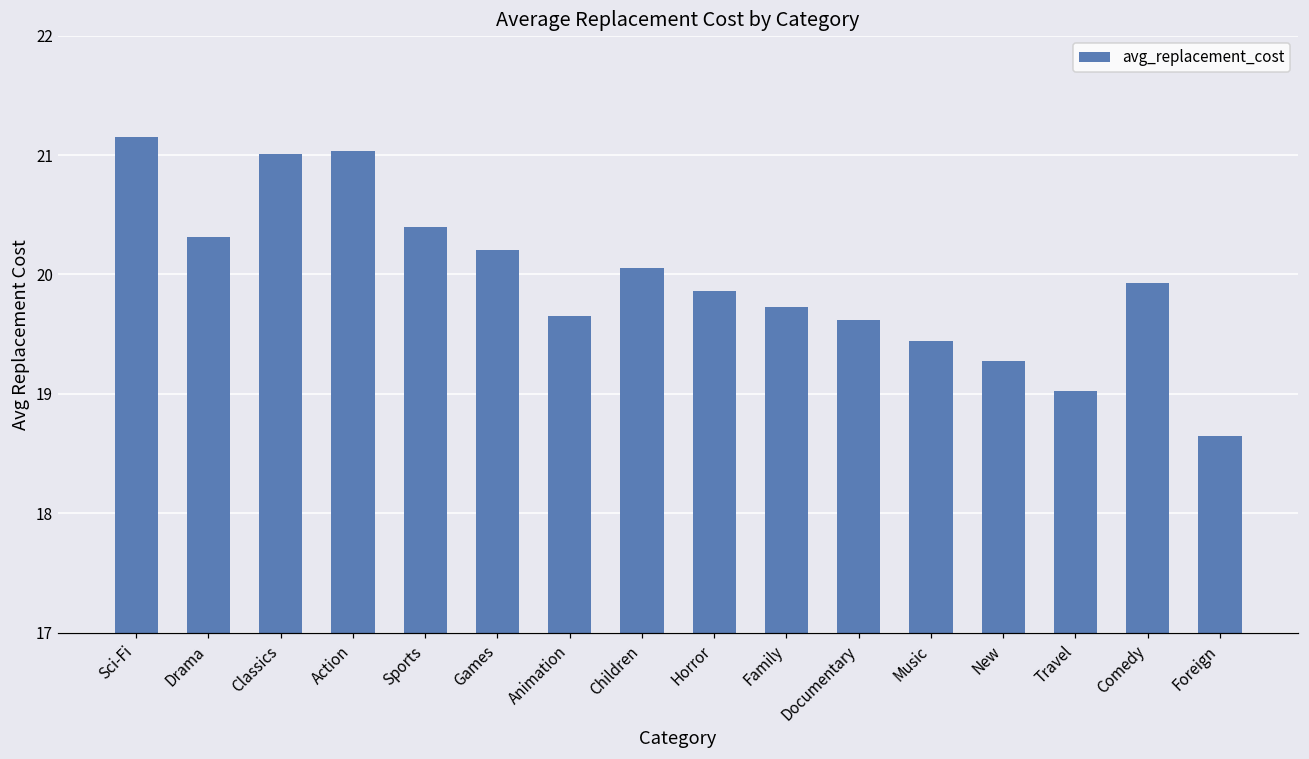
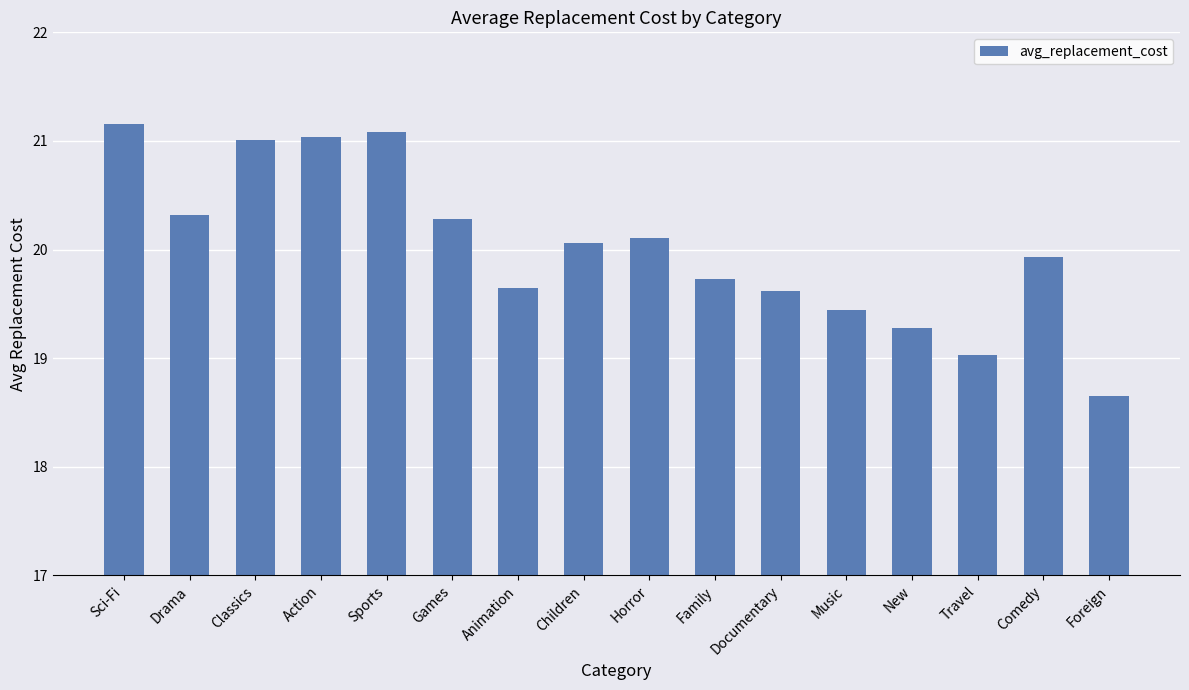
Sports: 20.40 -> 21.08
Games: 20.21 -> 20.29
Horror: 19.87 -> 20.11
